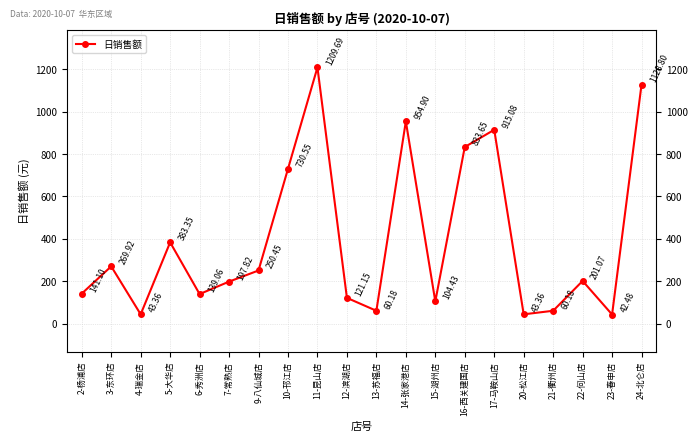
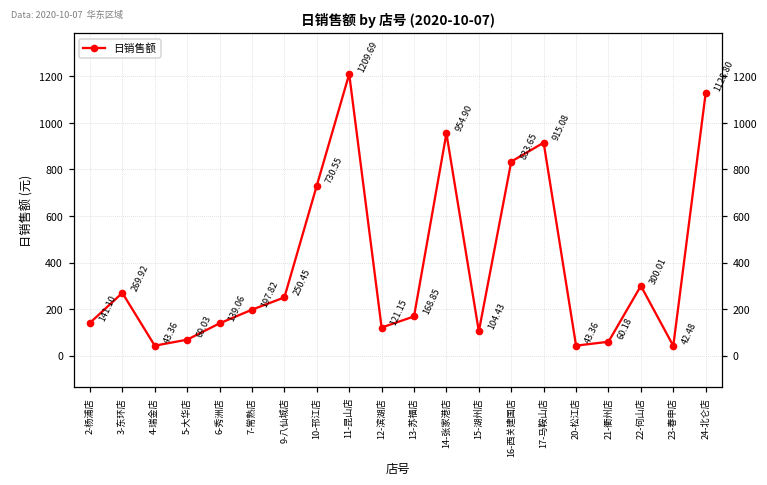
5-大华店: 383.35 -> 69.03
13-苏福店: 60.18 -> 168.85
22-何山店: 201.07 -> 300.01
